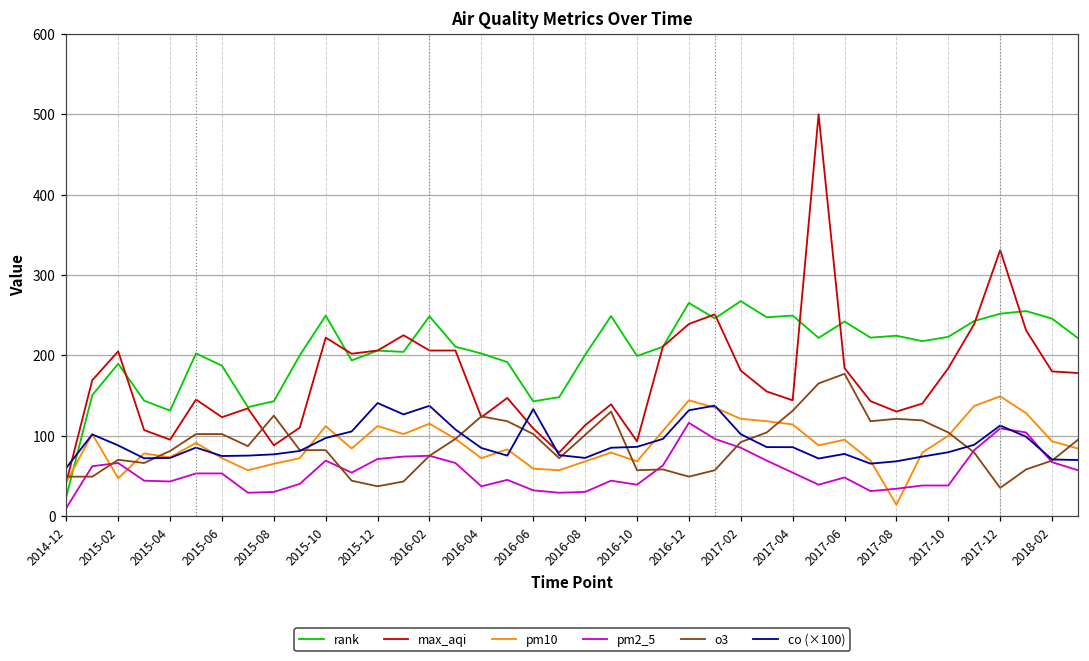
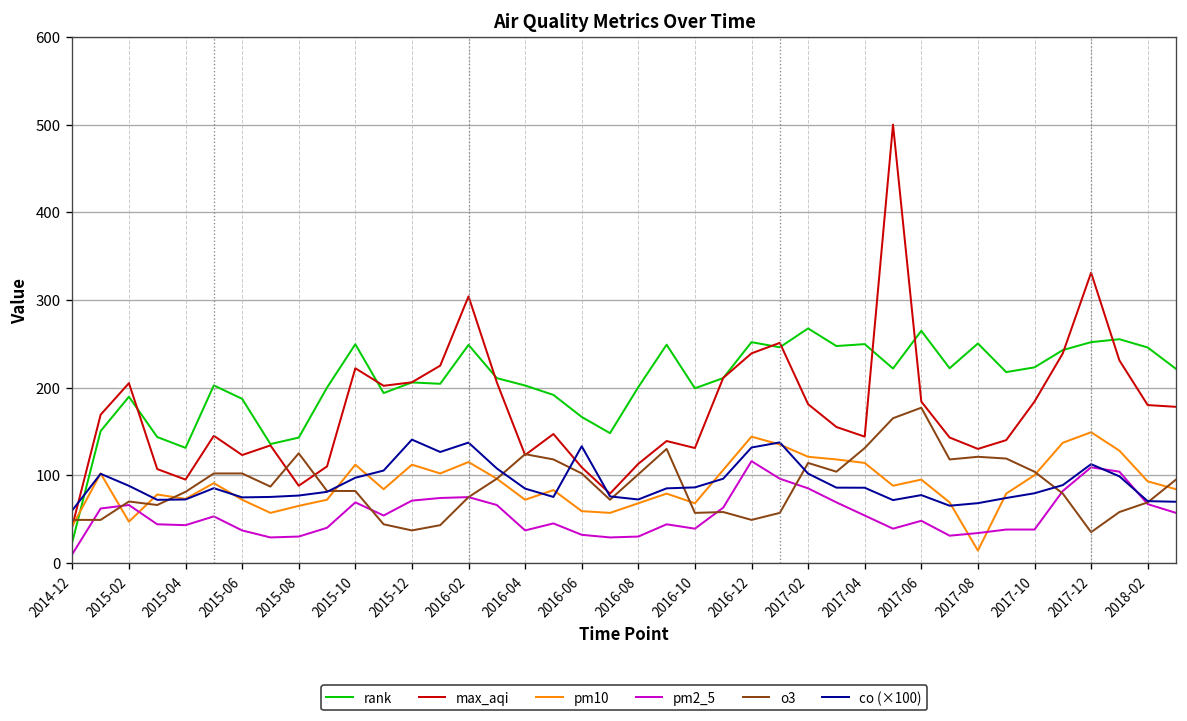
pm2_5, 2015-06: 50 -> 40
max_aqi, 2016-02: 210 -> 300
rank, 2016-06: 140 -> 170
max_aqi, 2016-10: 90 -> 130
rank, 2016-12: 270 -> 250
o3, 2017-02: 90 -> 110
rank, 2017-06: 240 -> 260
rank, 2017-08: 220 -> 250
